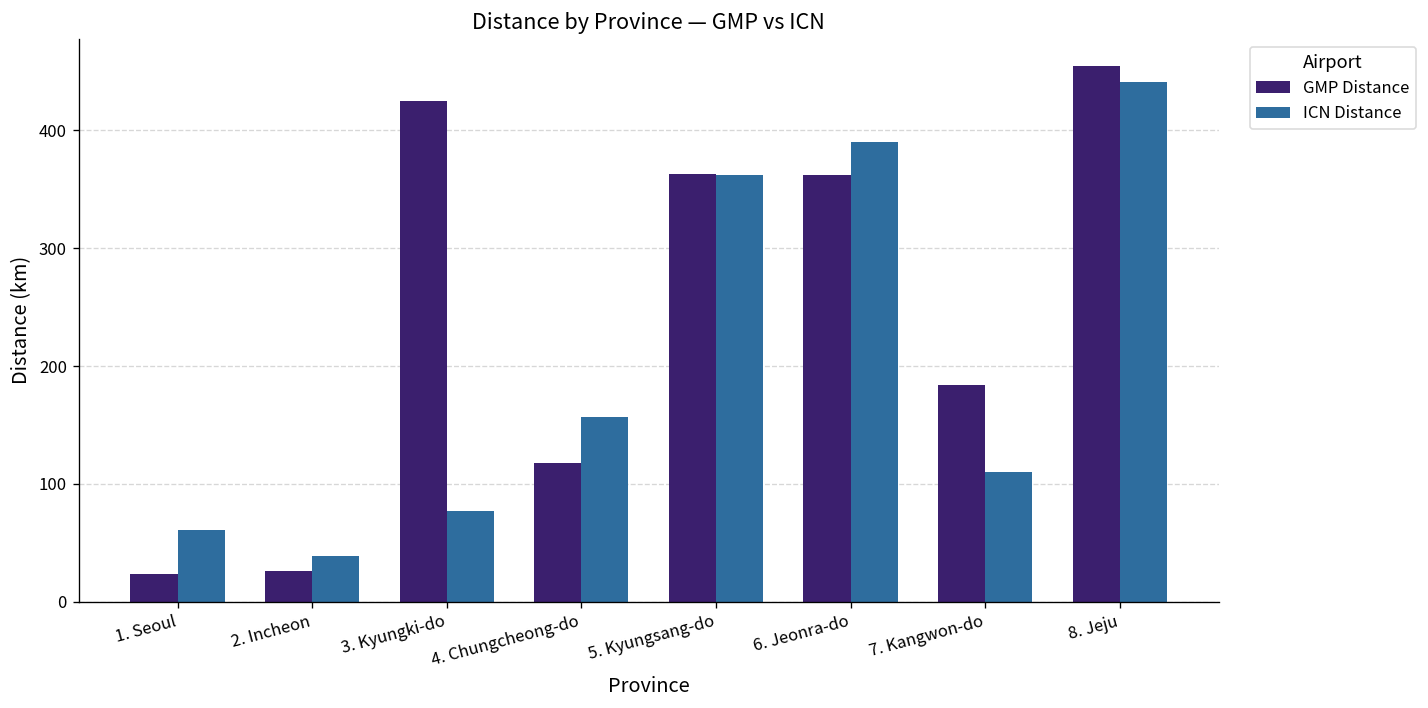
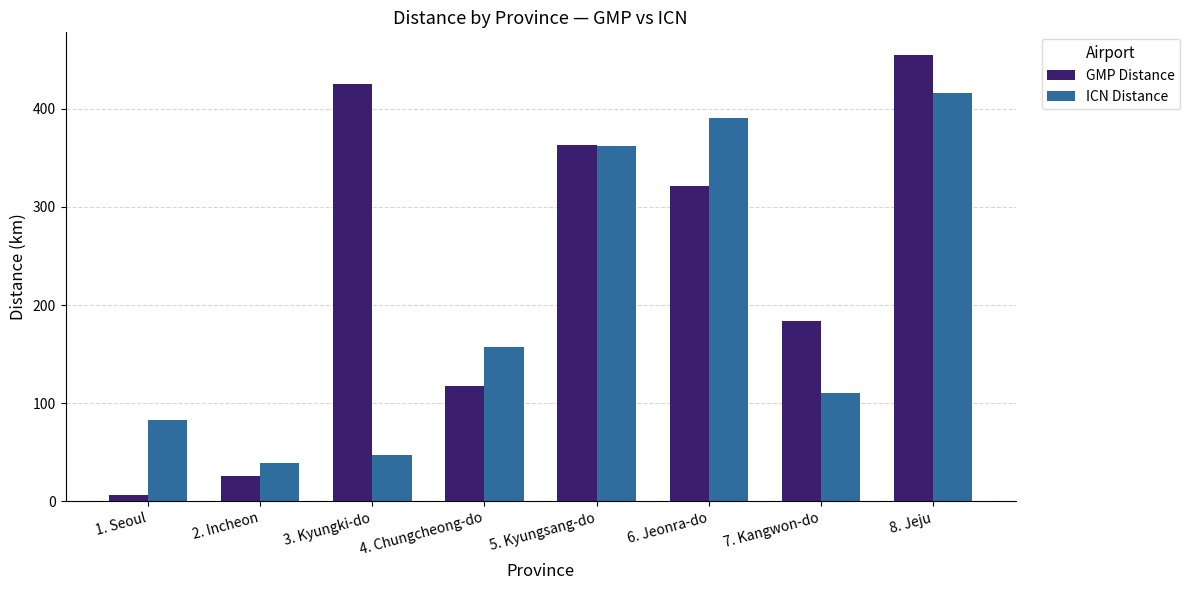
GMP Distance, 1. Seoul: 20 -> 10
ICN Distance, 1. Seoul: 60 -> 80
ICN Distance, 3. Kyungki-do: 80 -> 50
GMP Distance, 6. Jeonra-do: 360 -> 320
ICN Distance, 8. Jeju: 440 -> 420
